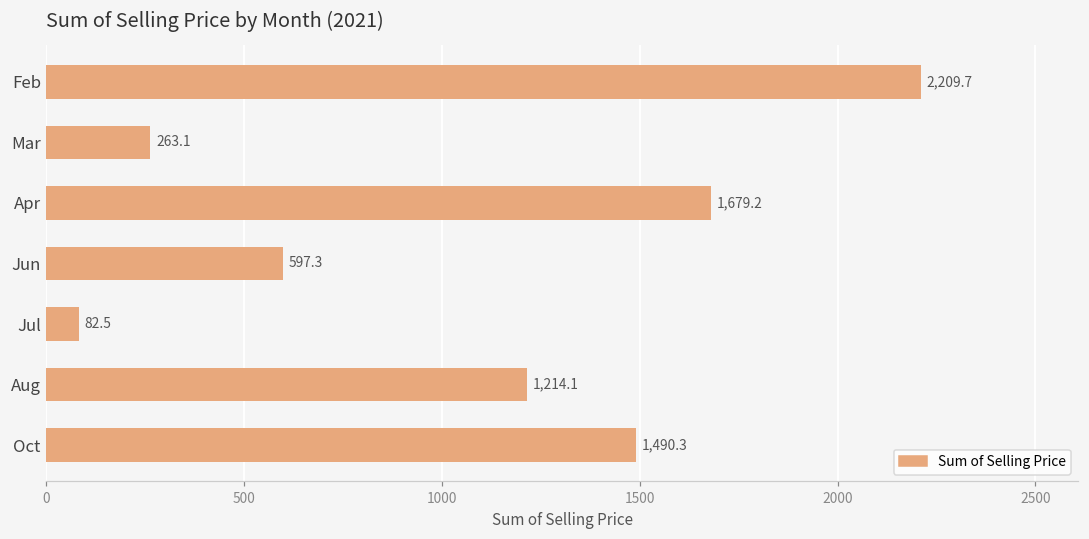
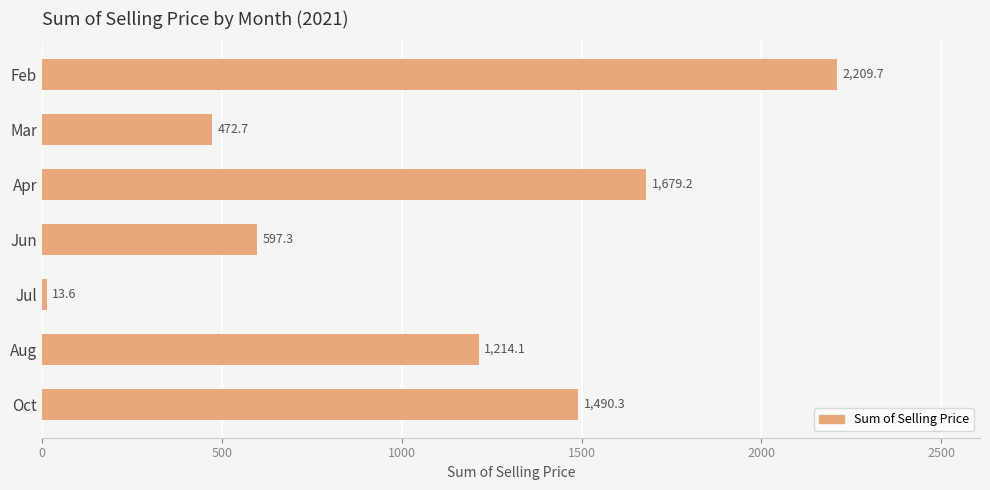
Mar: 263.1 -> 472.7
Jul: 82.5 -> 13.6
